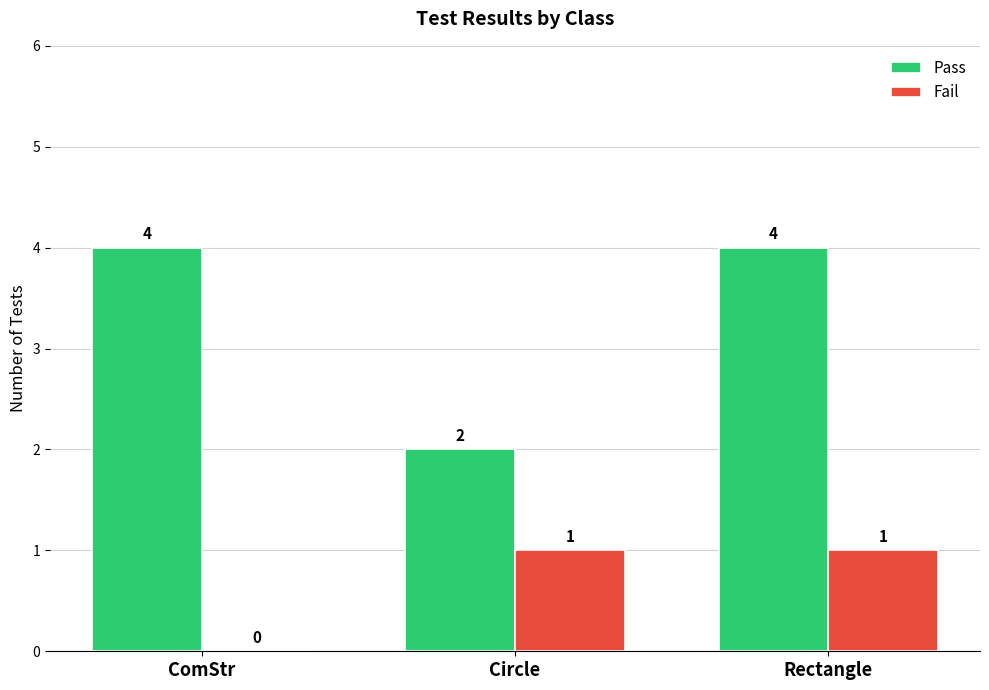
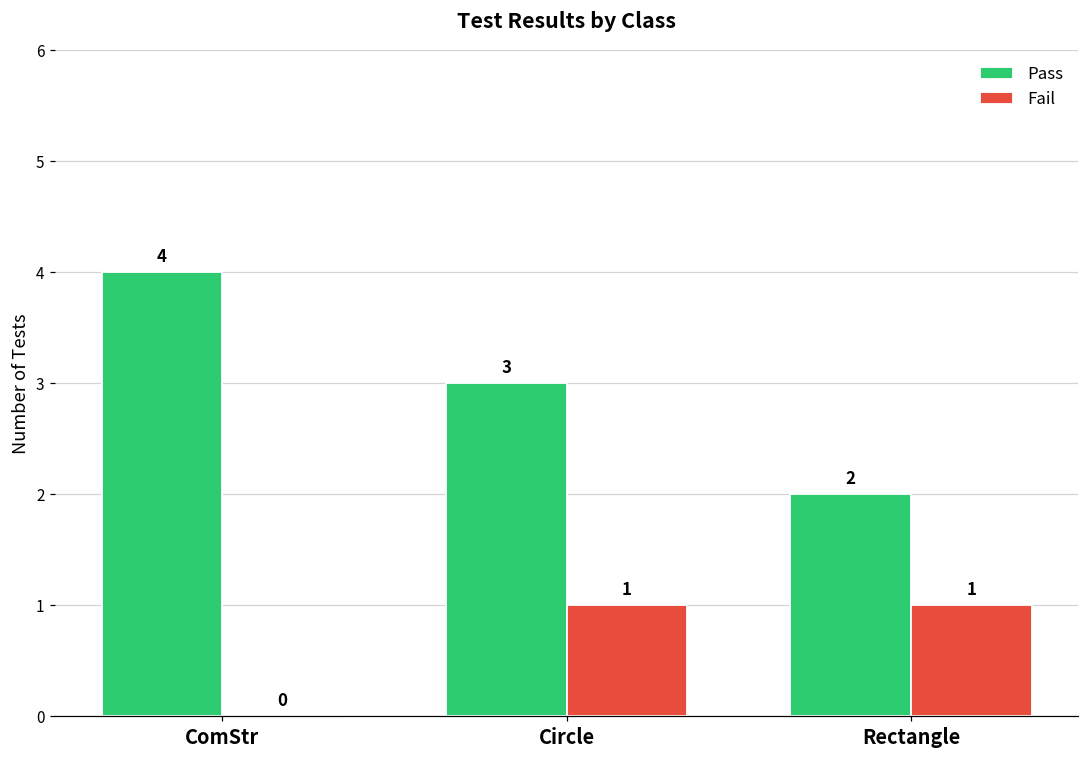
Pass, Circle: 2 -> 3
Pass, Rectangle: 4 -> 2
